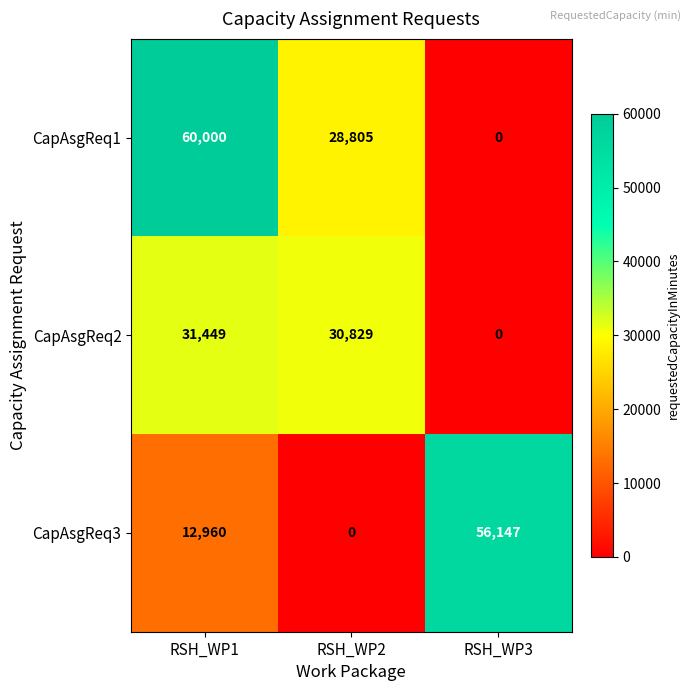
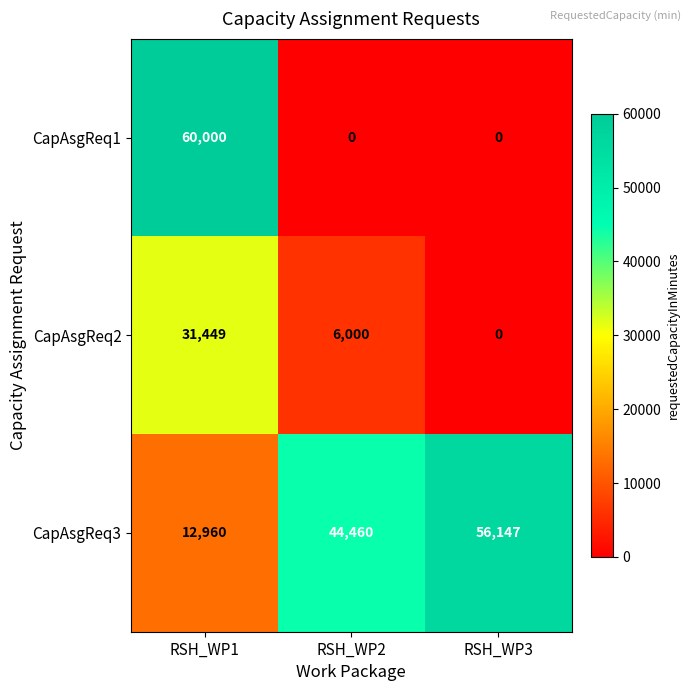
CapAsgReq1, RSH_WP2: 28,805 -> 0
CapAsgReq2, RSH_WP2: 30,829 -> 6,000
CapAsgReq3, RSH_WP2: 0 -> 44,460
